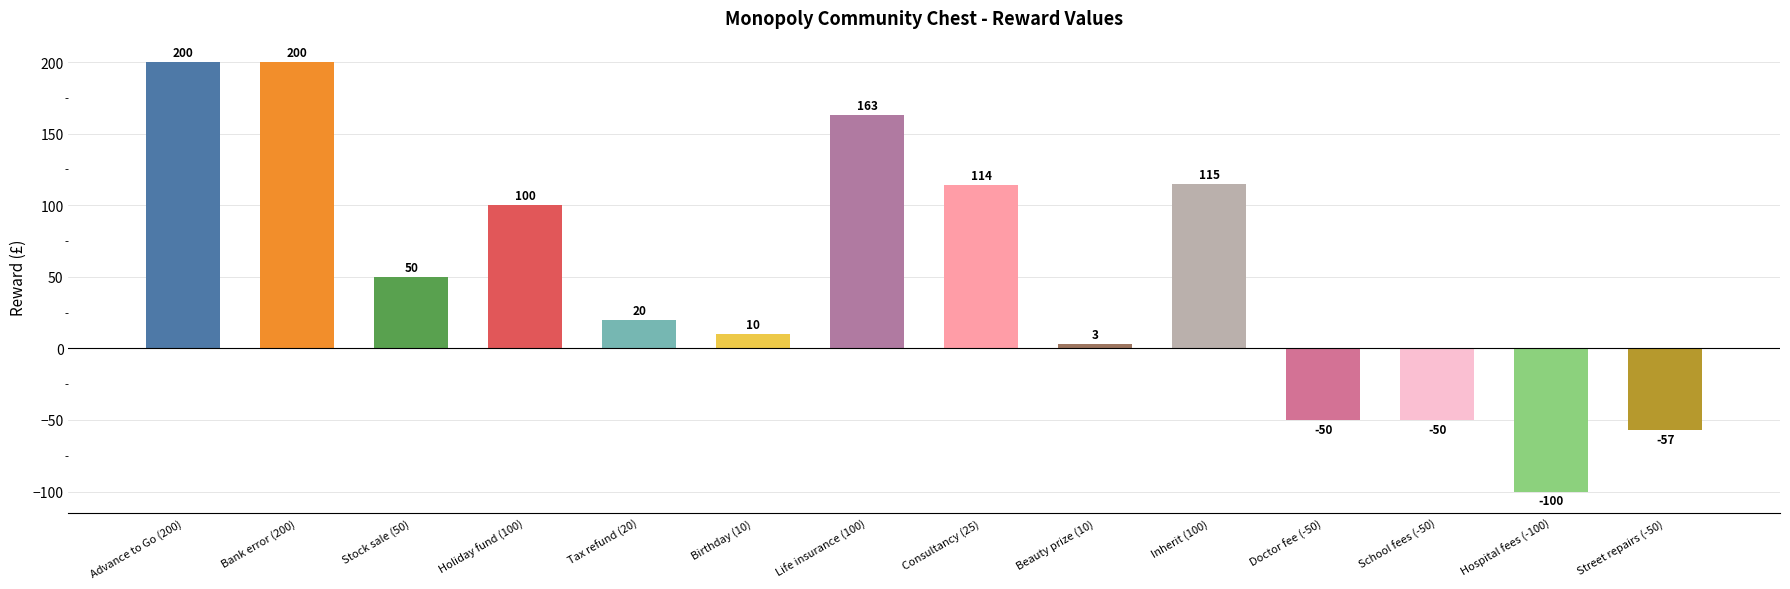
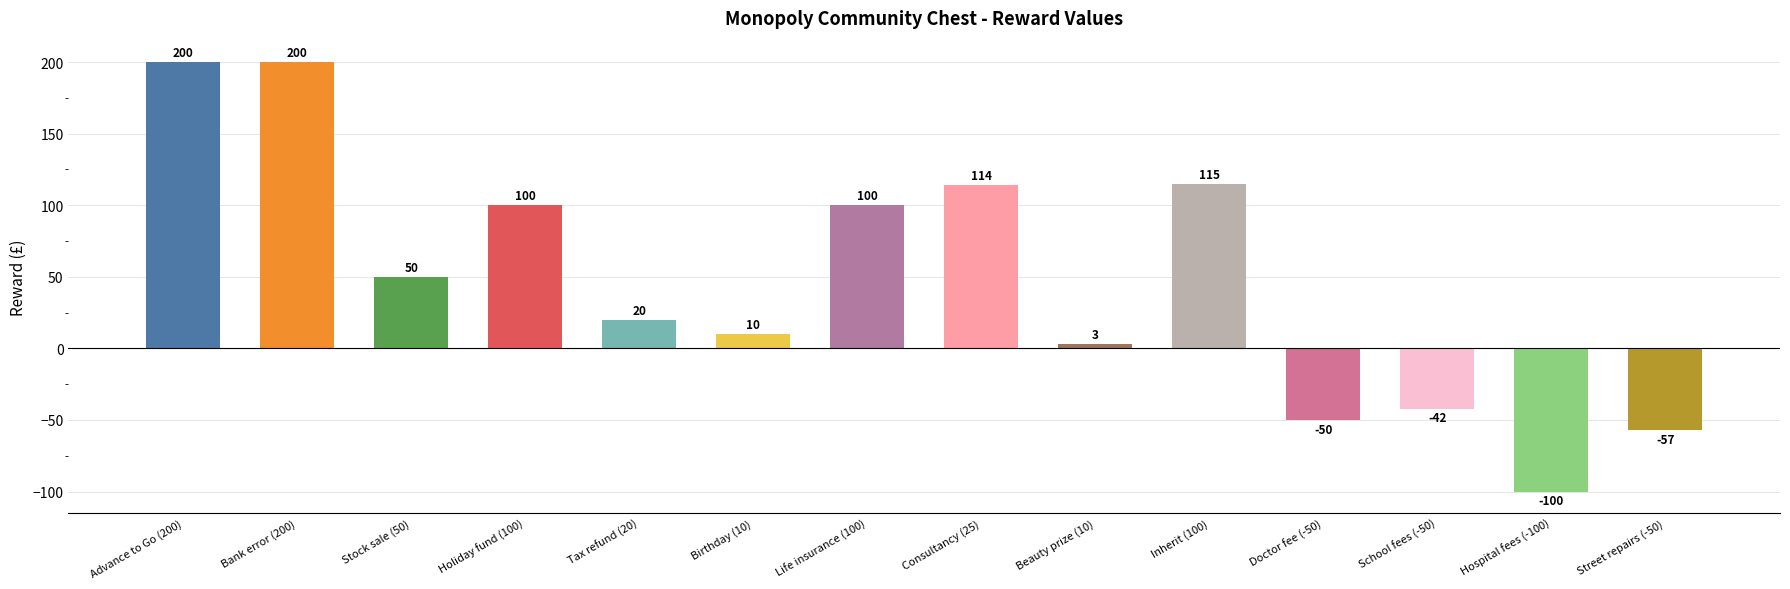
Life insurance (100): 163 -> 100
School fees (-50): -50 -> -42
